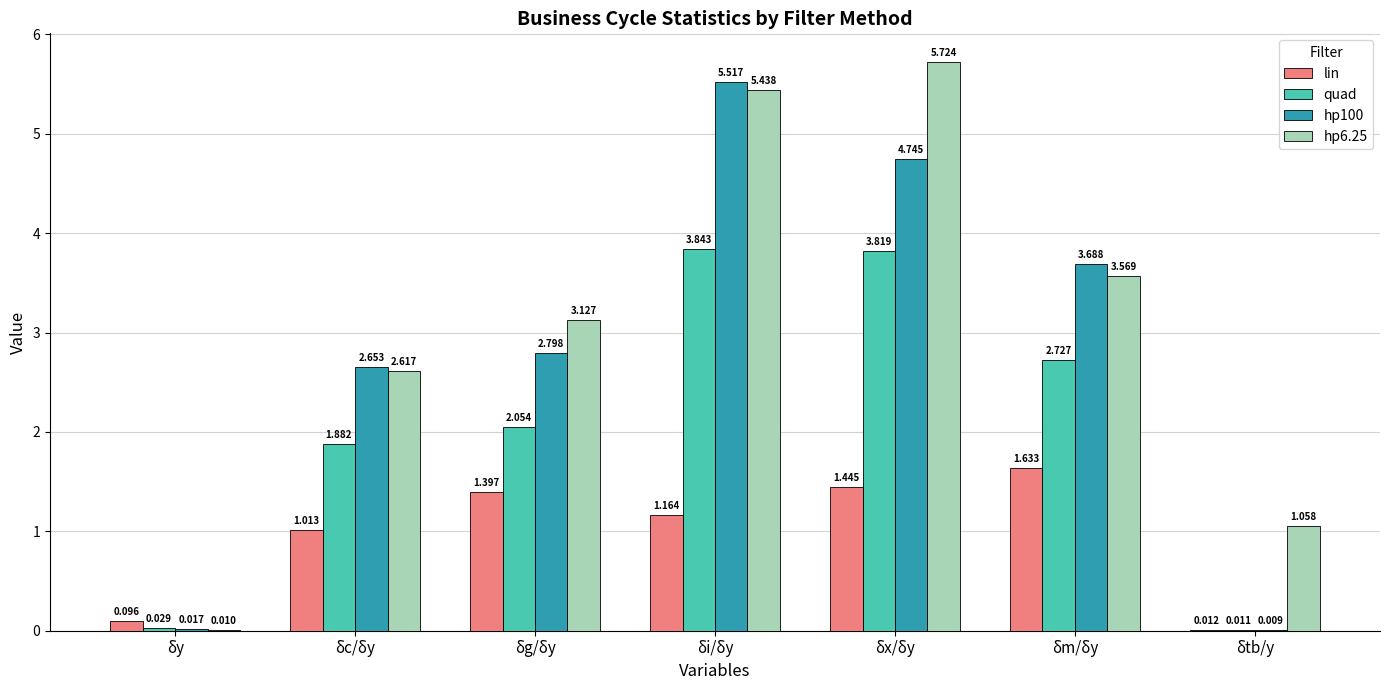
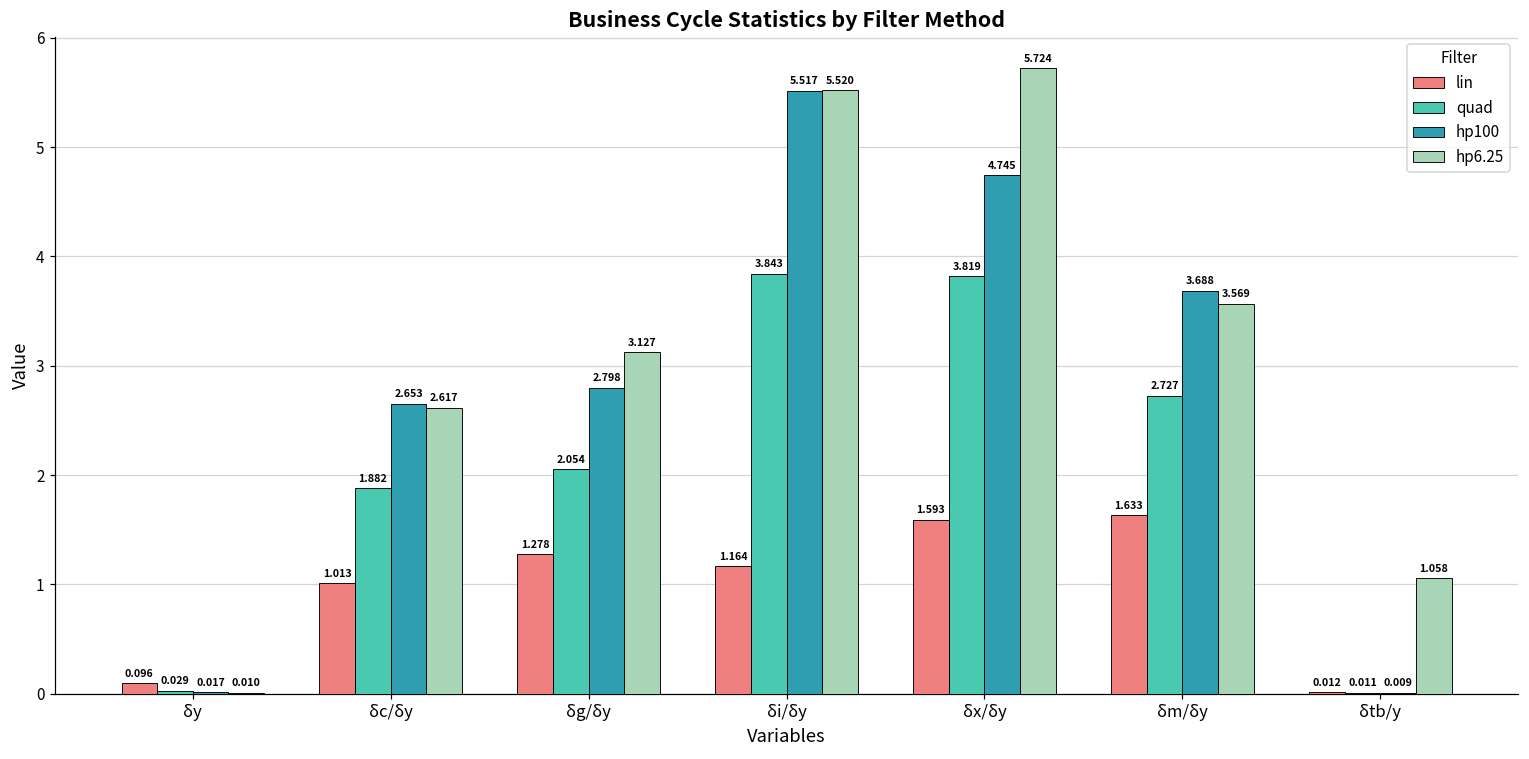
lin, δg/δy: 1.397 -> 1.278
hp6.25, δi/δy: 5.438 -> 5.520
lin, δx/δy: 1.445 -> 1.593
